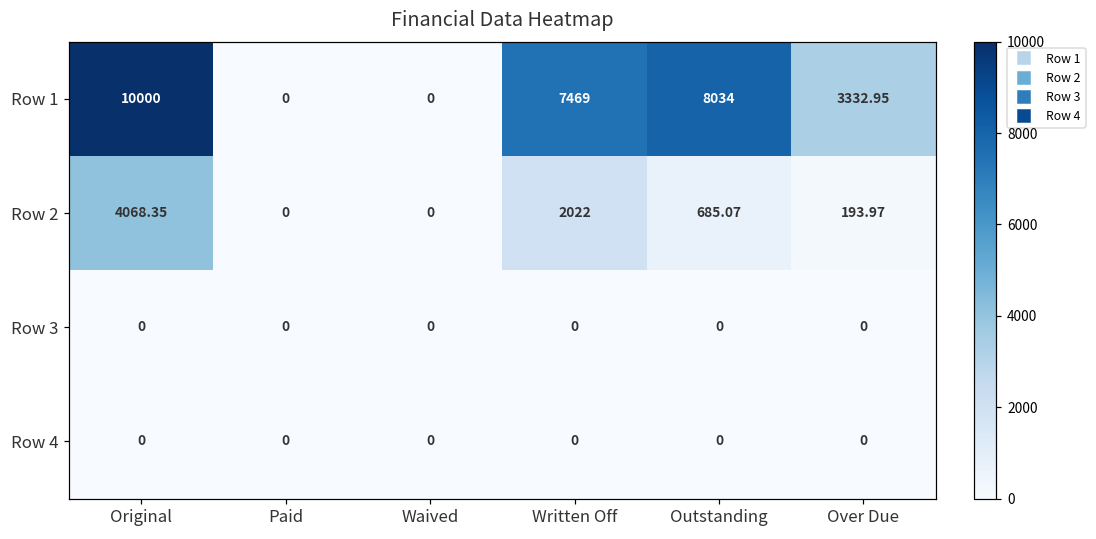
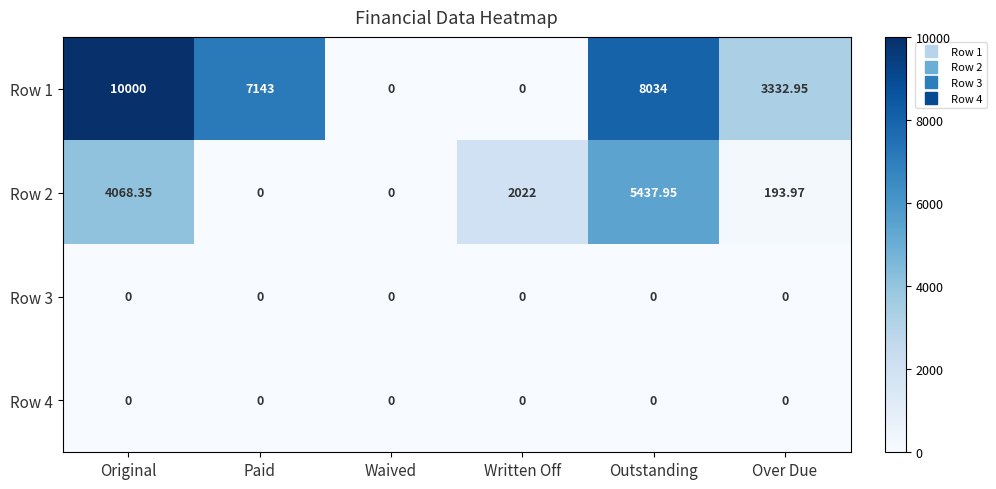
Row 1, Paid: 0 -> 7143
Row 1, Written Off: 7469 -> 0
Row 2, Outstanding: 685.07 -> 5437.95
